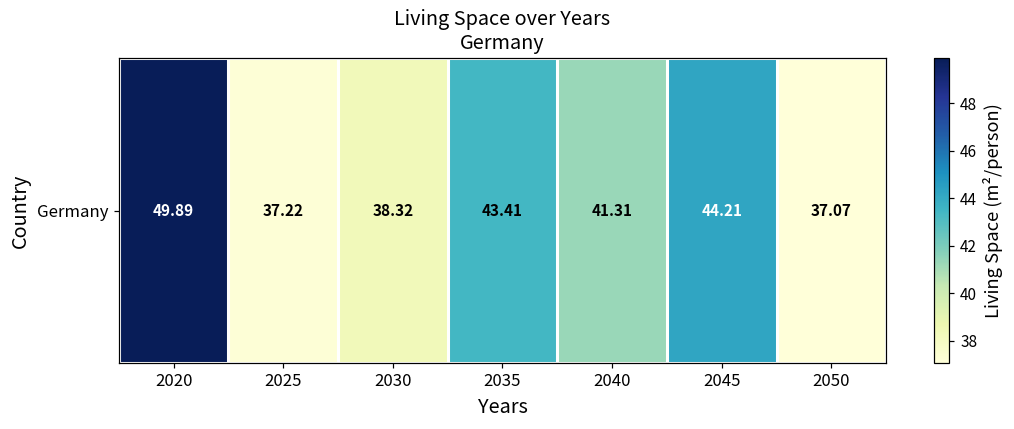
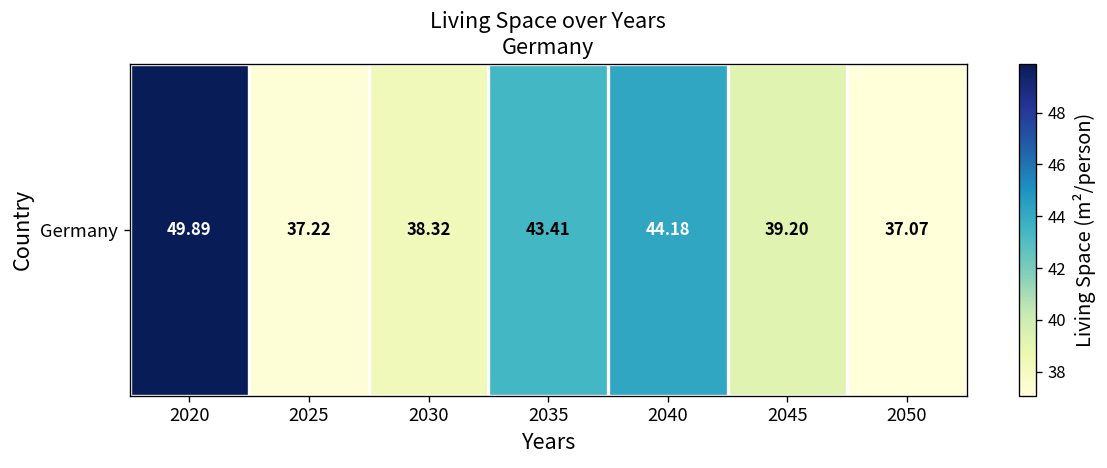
Germany, 2040: 41.31 -> 44.18
Germany, 2045: 44.21 -> 39.20
